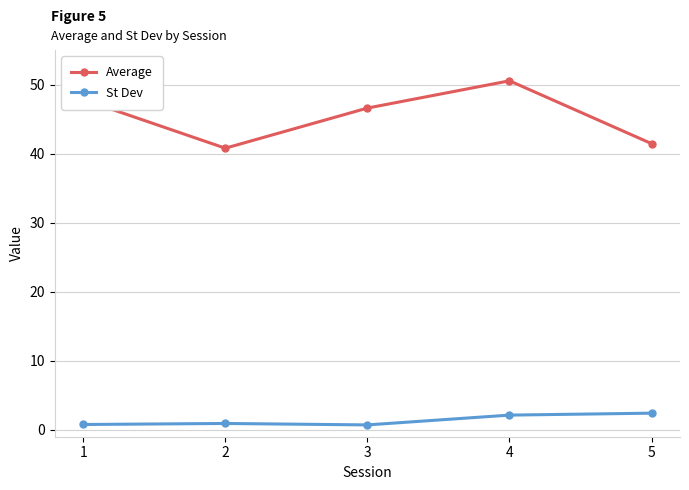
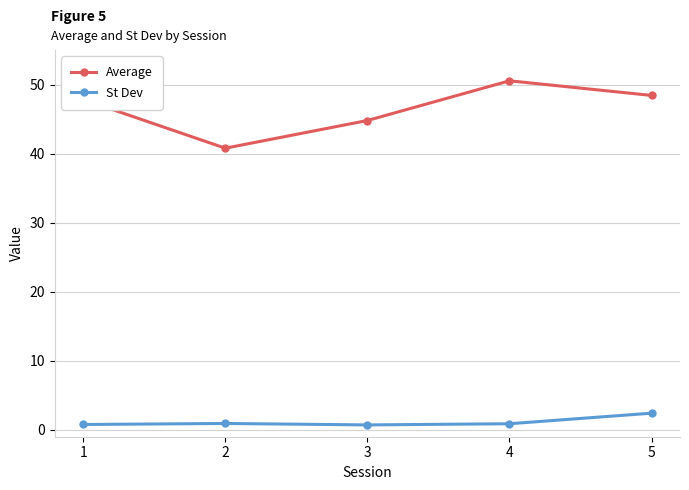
Average, 3: 47 -> 45
St Dev, 4: 2 -> 1
Average, 5: 41 -> 48
